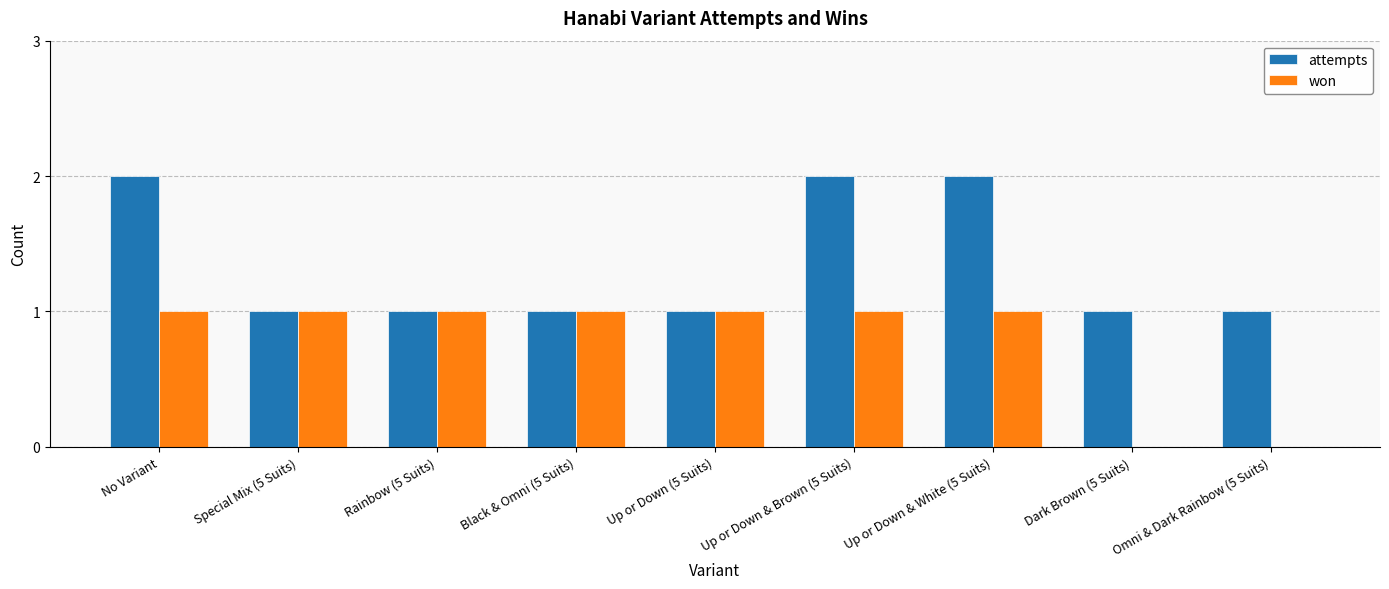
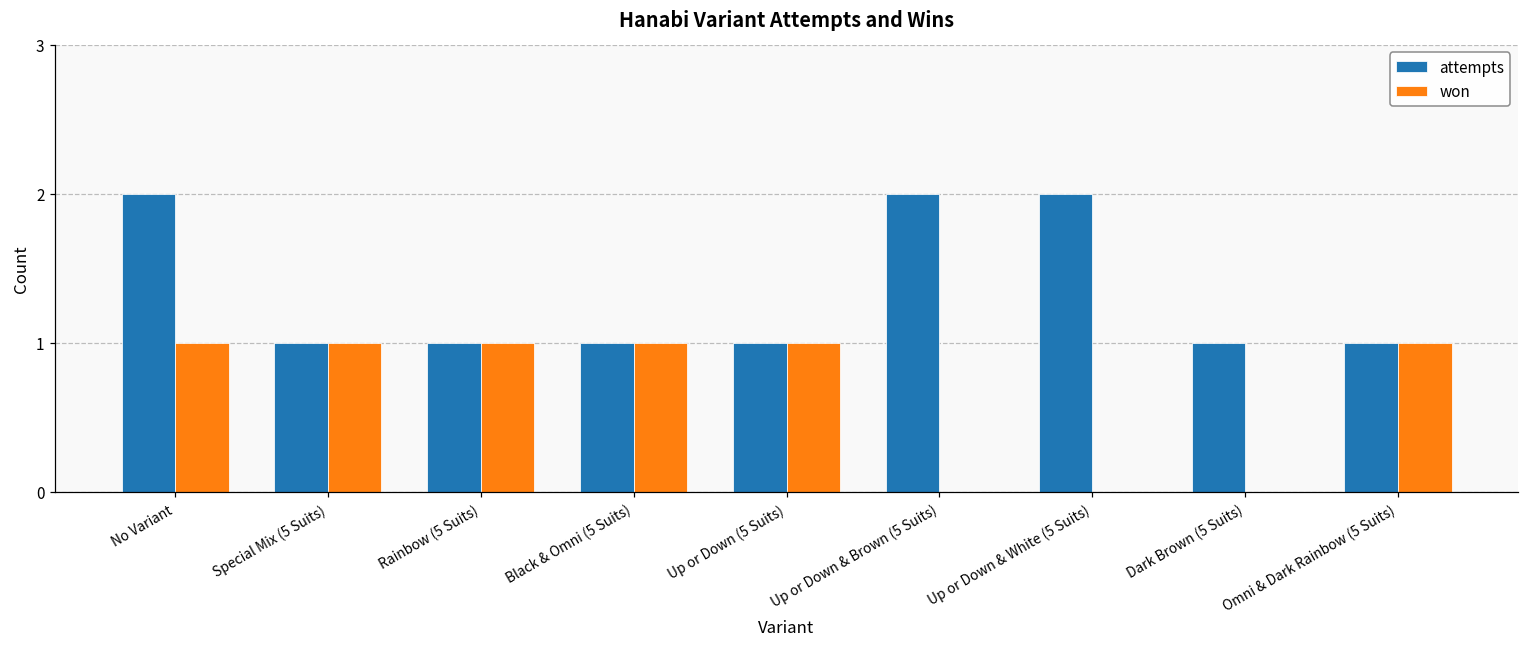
won, Up or Down & Brown (5 Suits): 1 -> 0
won, Up or Down & White (5 Suits): 1 -> 0
won, Omni & Dark Rainbow (5 Suits): 0 -> 1
